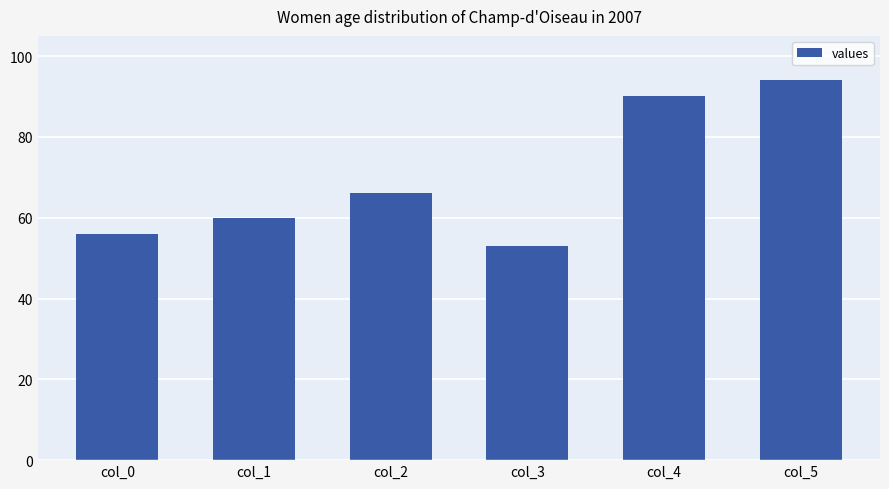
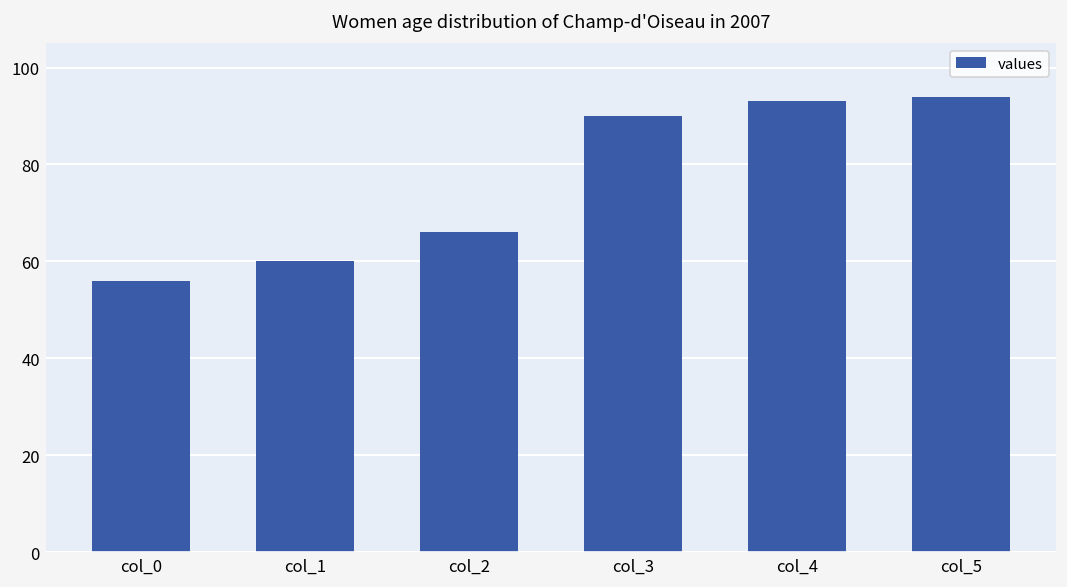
col_3: 53 -> 90
col_4: 90 -> 93
